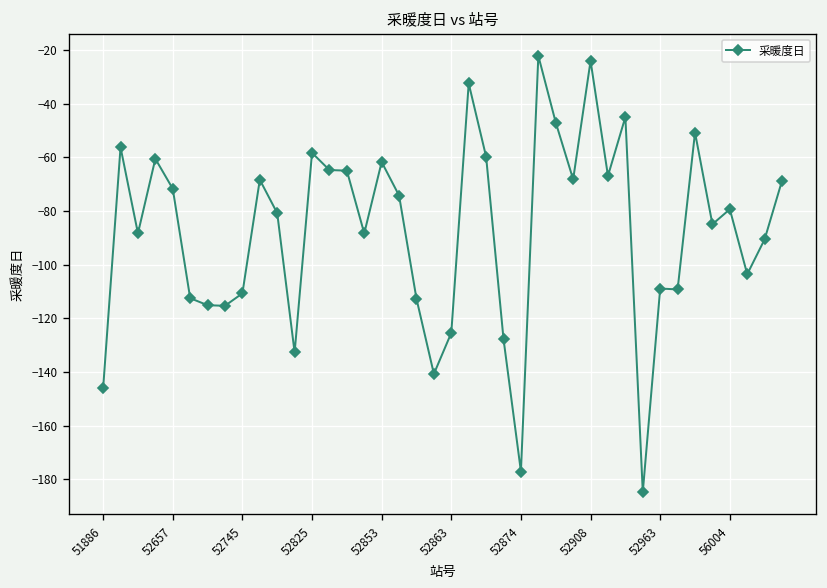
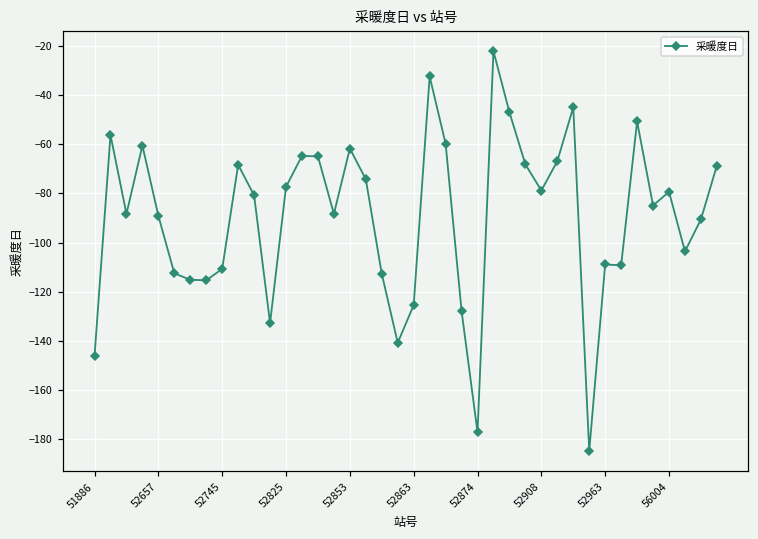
52657: -72 -> -89
52825: -58 -> -77
52908: -24 -> -79
